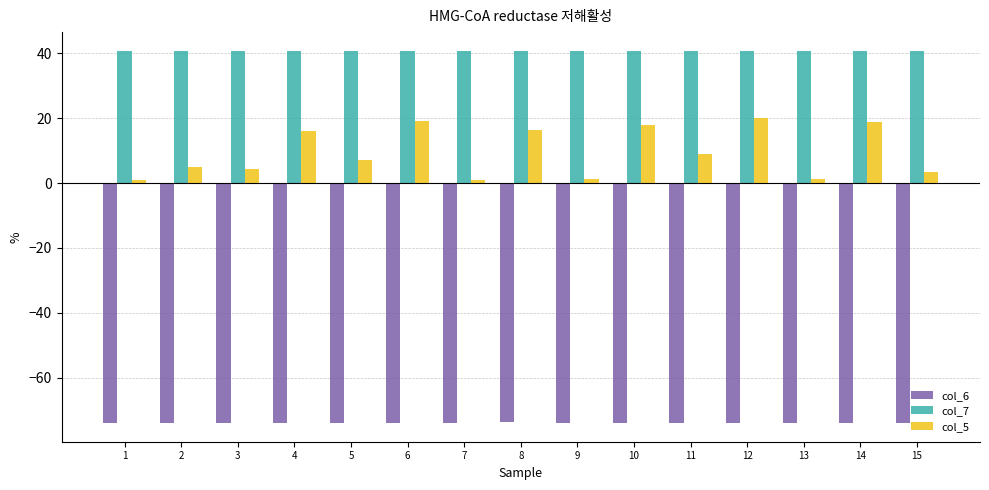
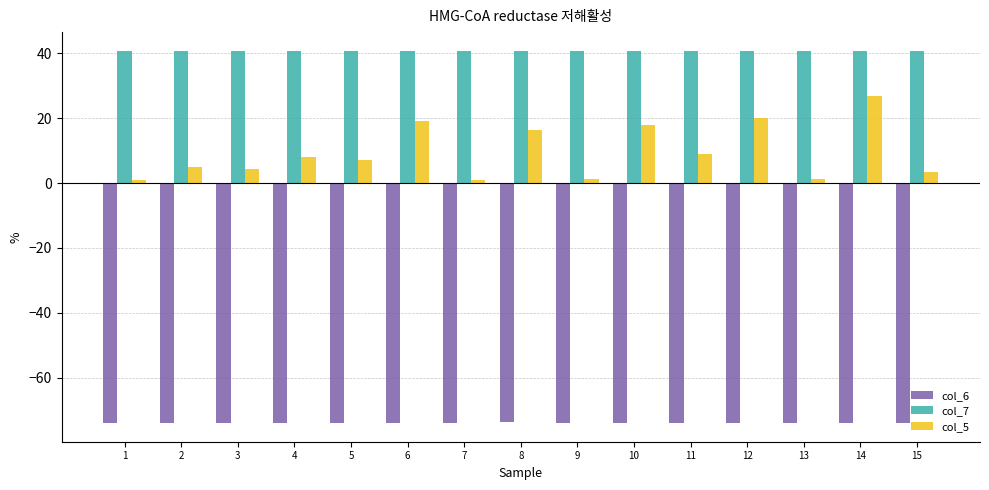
col_5, 4: 16 -> 8
col_5, 14: 19 -> 27
